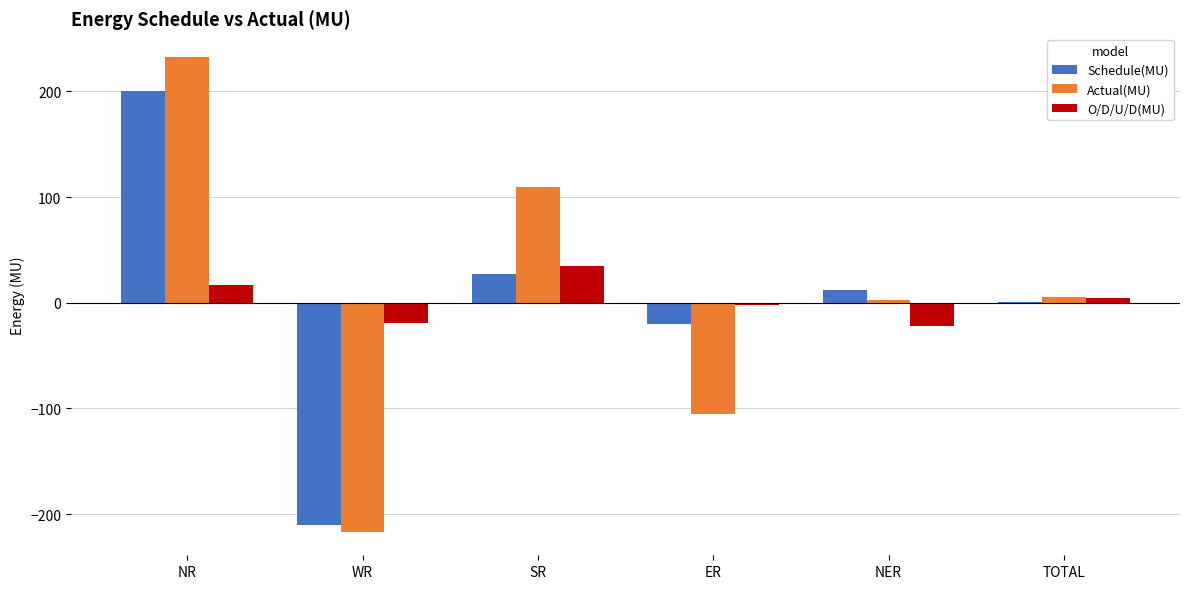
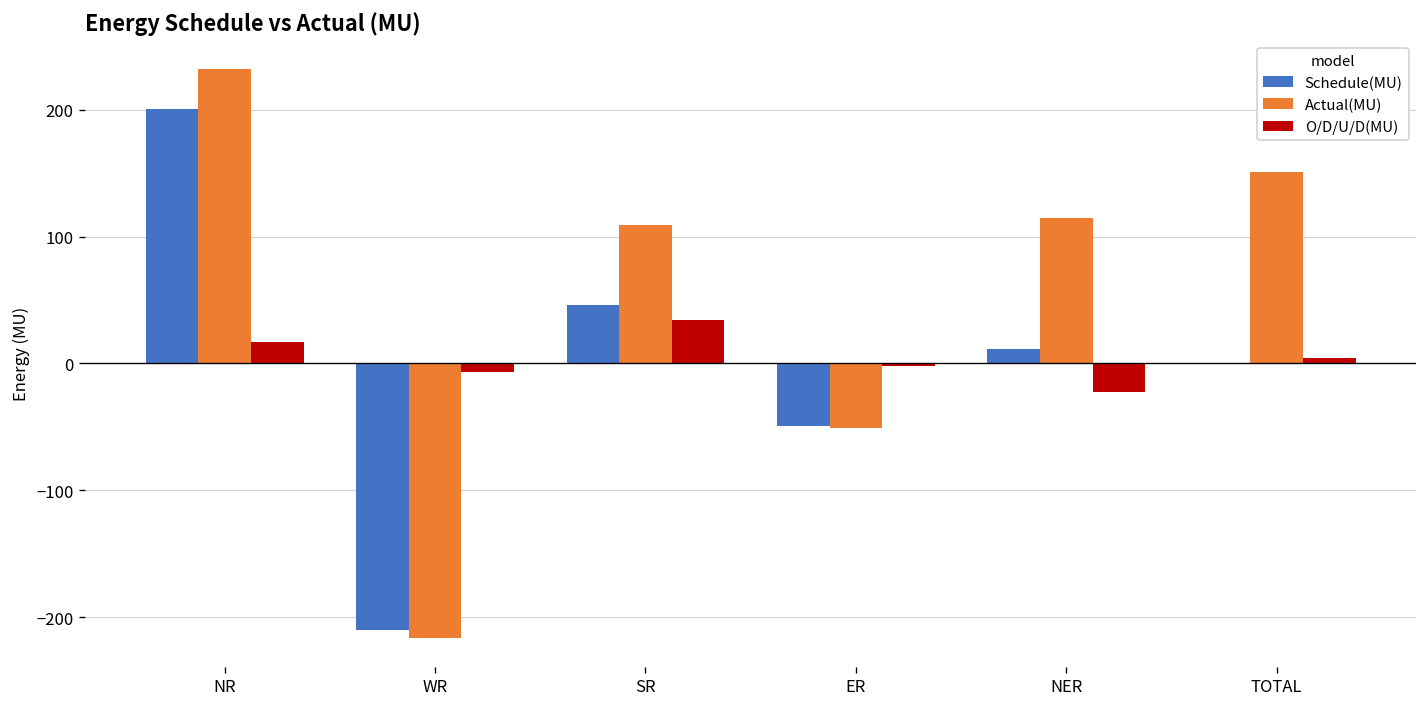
O/D/U/D(MU), WR: -20 -> -7
Schedule(MU), SR: 27 -> 46
Schedule(MU), ER: -20 -> -49
Actual(MU), ER: -105 -> -51
Actual(MU), NER: 3 -> 114
Actual(MU), TOTAL: 5 -> 151
